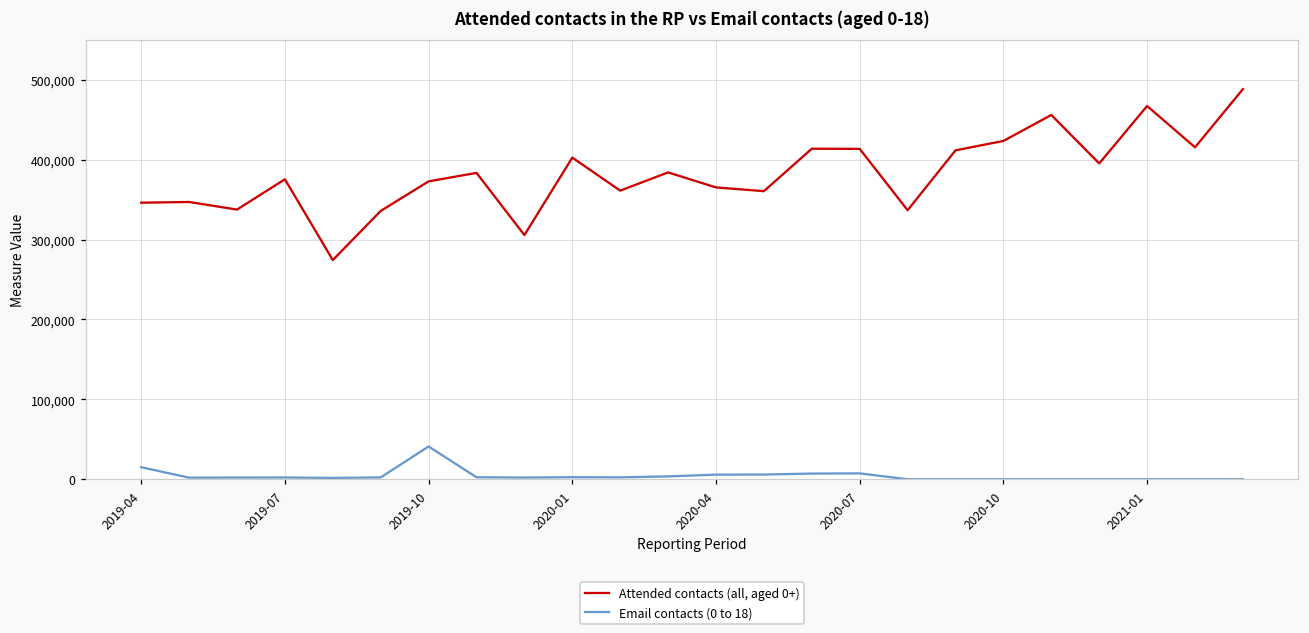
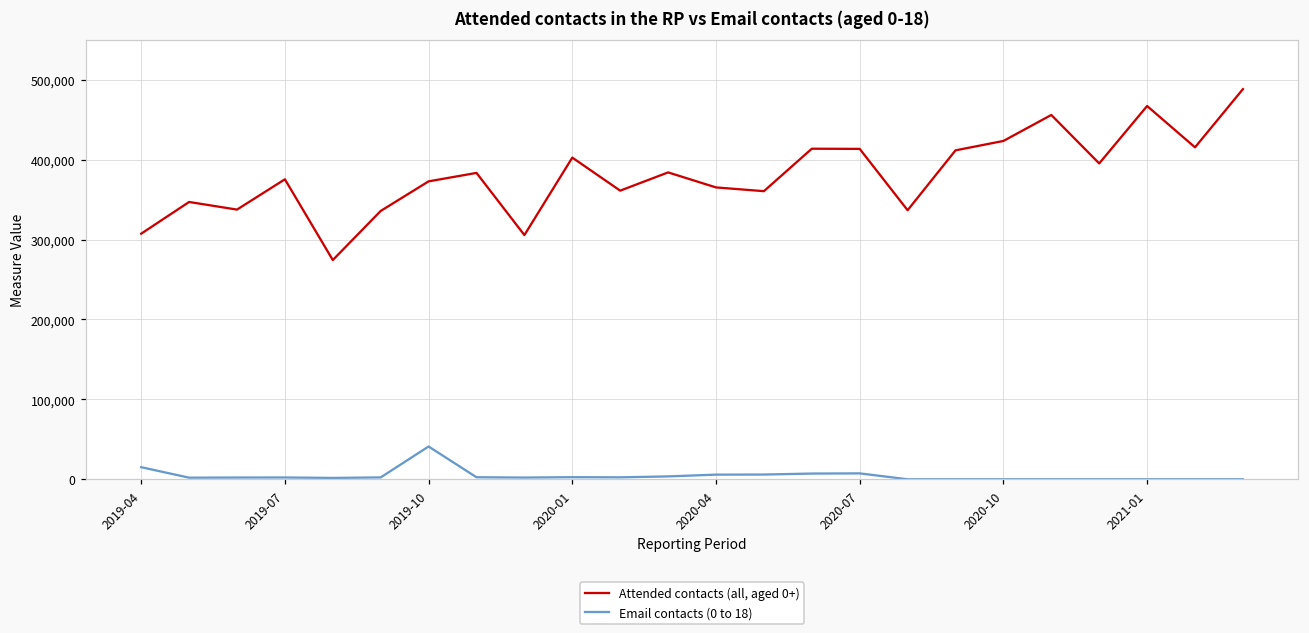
Attended contacts (all, aged 0+), 2019-04: 350,000 -> 310,000
